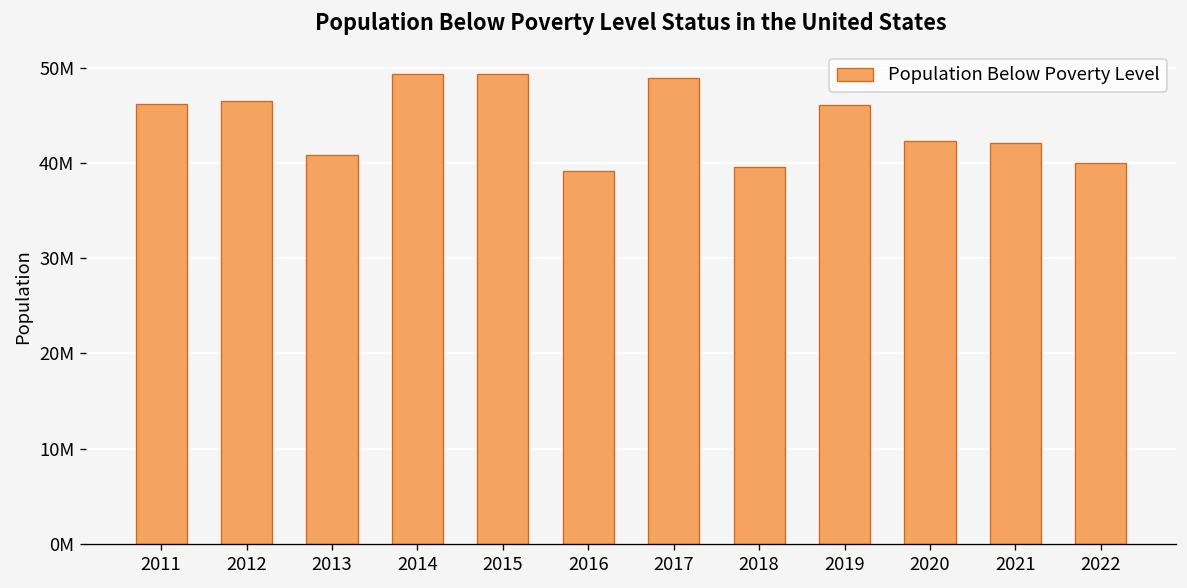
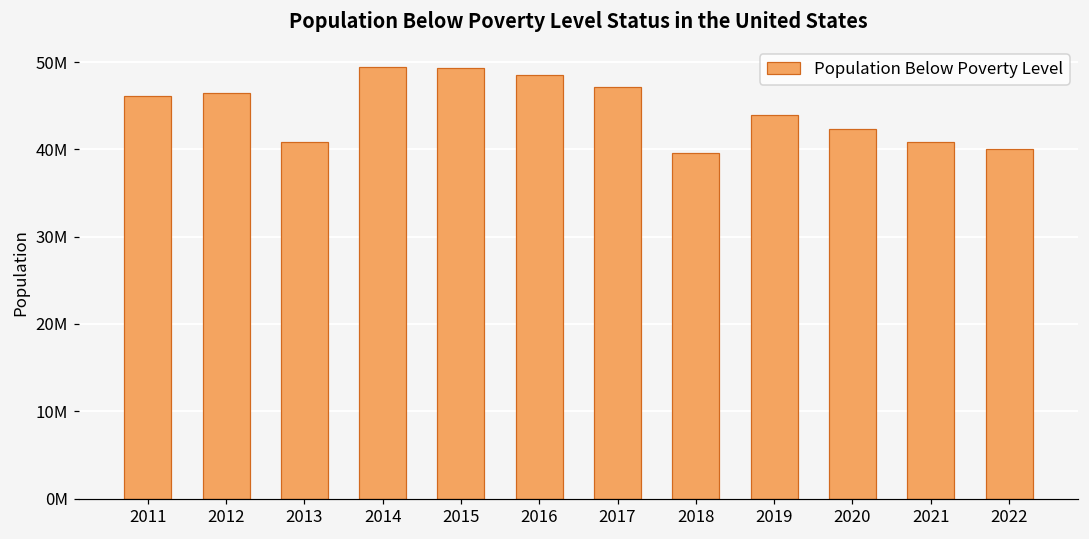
2016: 39000000 -> 49000000
2017: 49000000 -> 47000000
2019: 46000000 -> 44000000
2021: 42000000 -> 41000000
